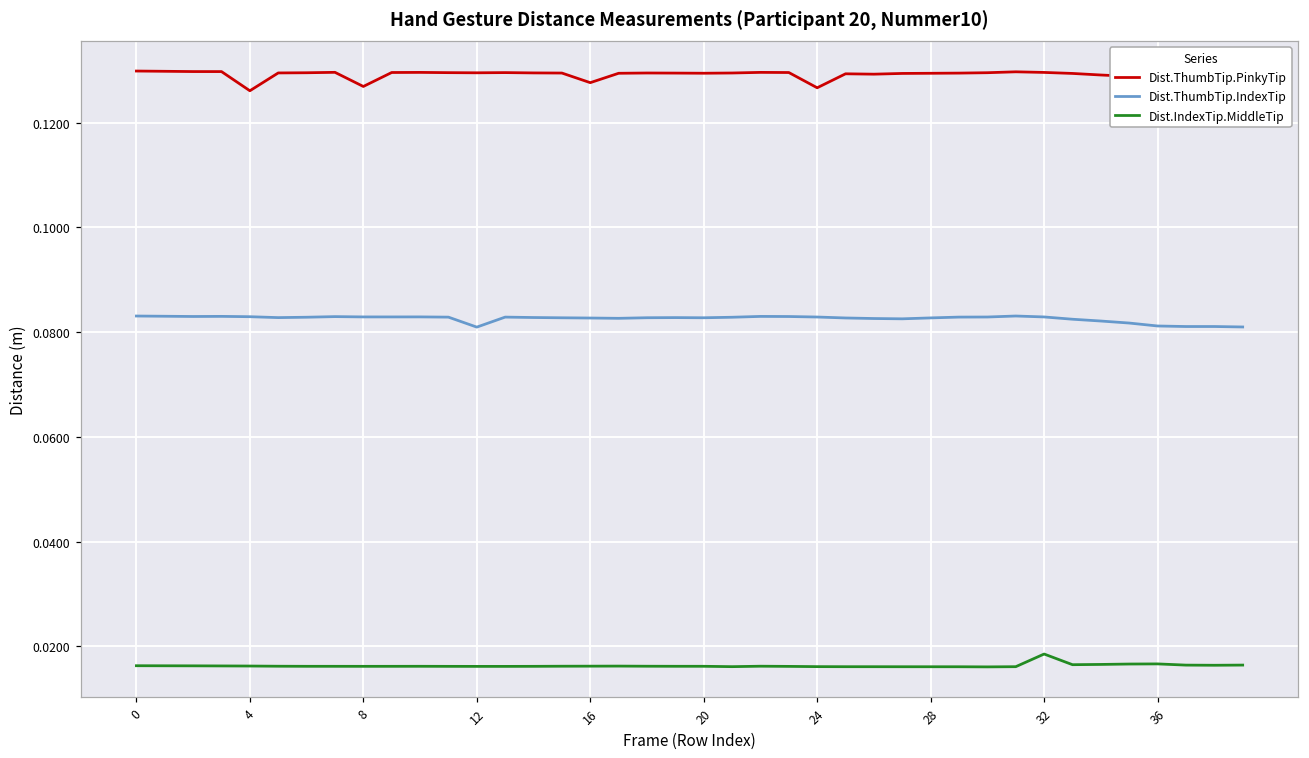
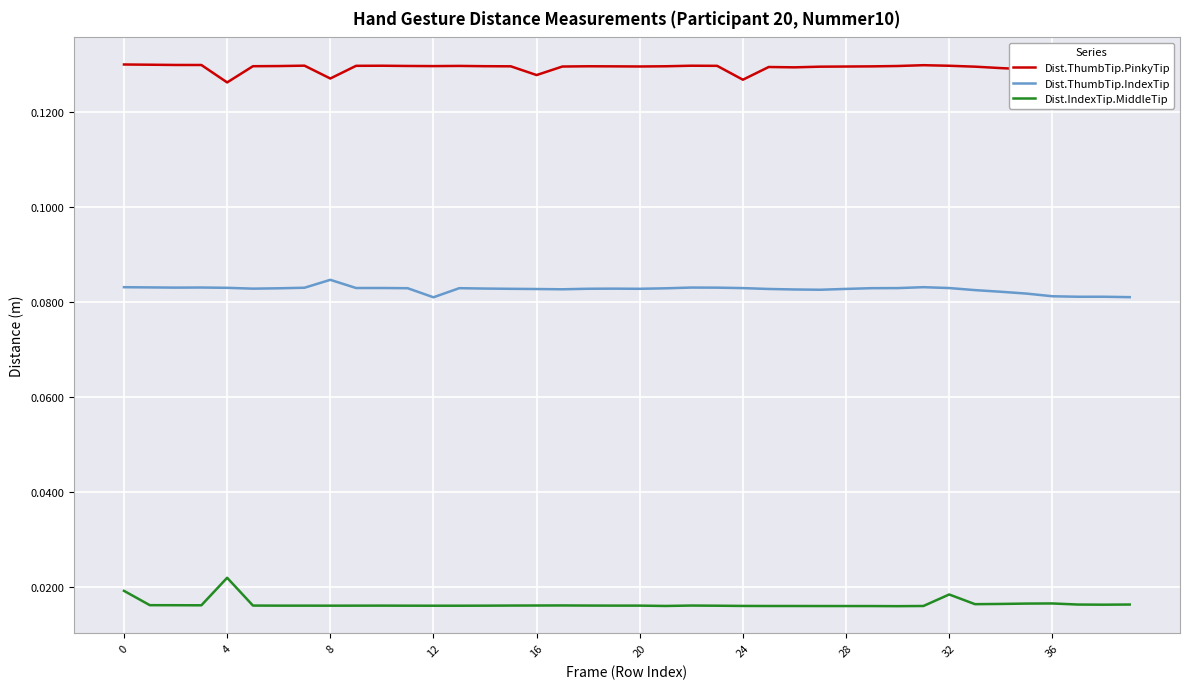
Dist.IndexTip.MiddleTip, 0: 0.016 -> 0.019
Dist.IndexTip.MiddleTip, 4: 0.016 -> 0.022
Dist.ThumbTip.IndexTip, 8: 0.083 -> 0.085
